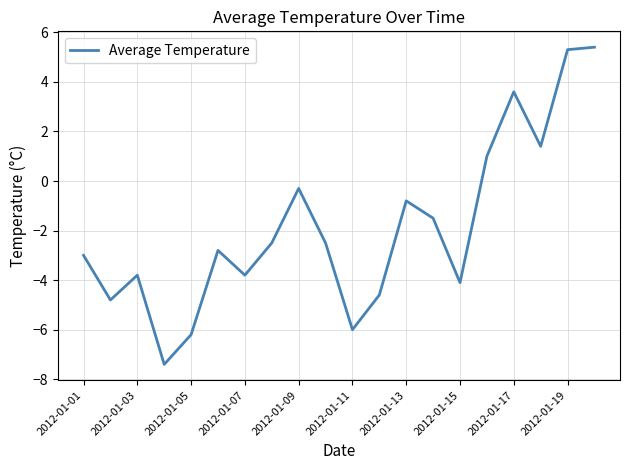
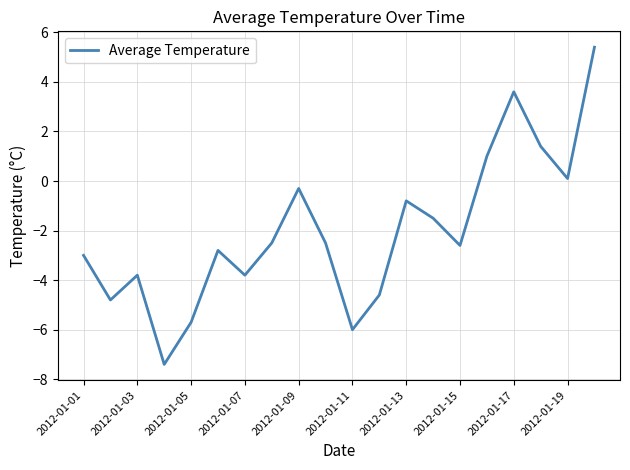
2012-01-05: -6.2 -> -5.7
2012-01-15: -4.1 -> -2.6
2012-01-19: 5.3 -> 0.1
